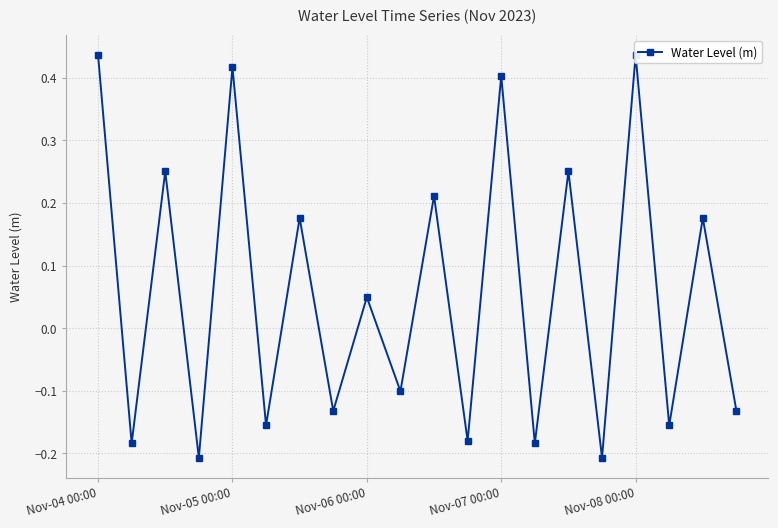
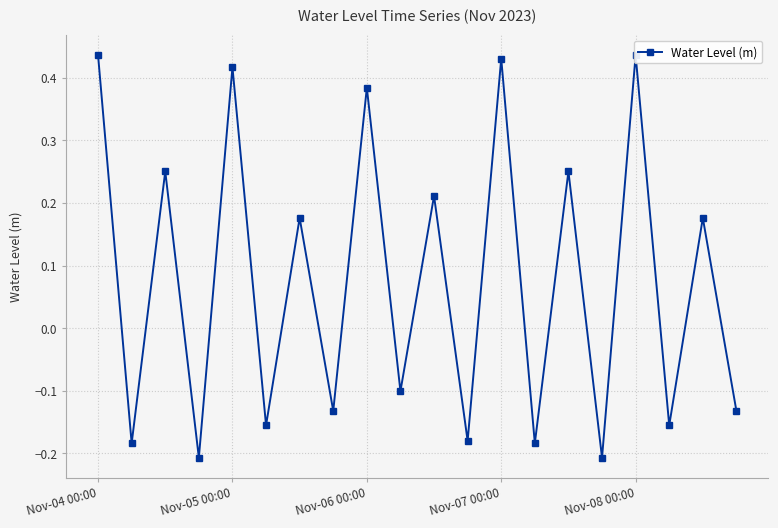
Nov-06 00:00: 0.05 -> 0.38
Nov-07 00:00: 0.40 -> 0.43
